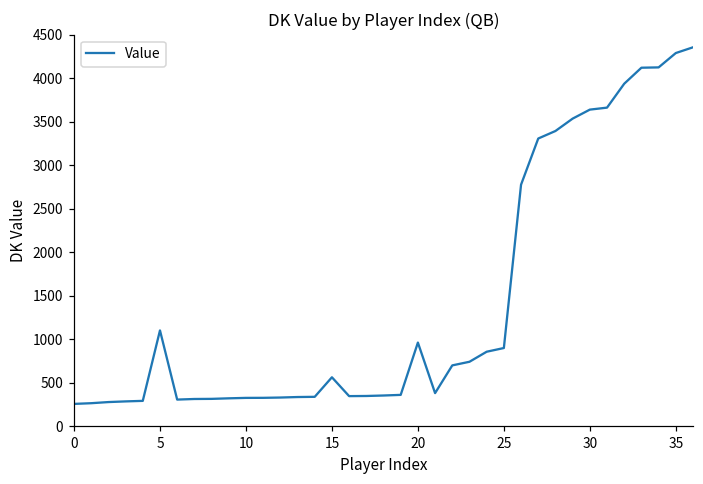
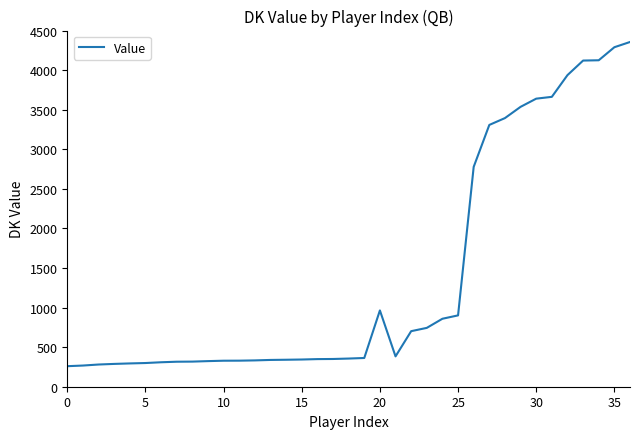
5: 1100 -> 300
15: 600 -> 300
